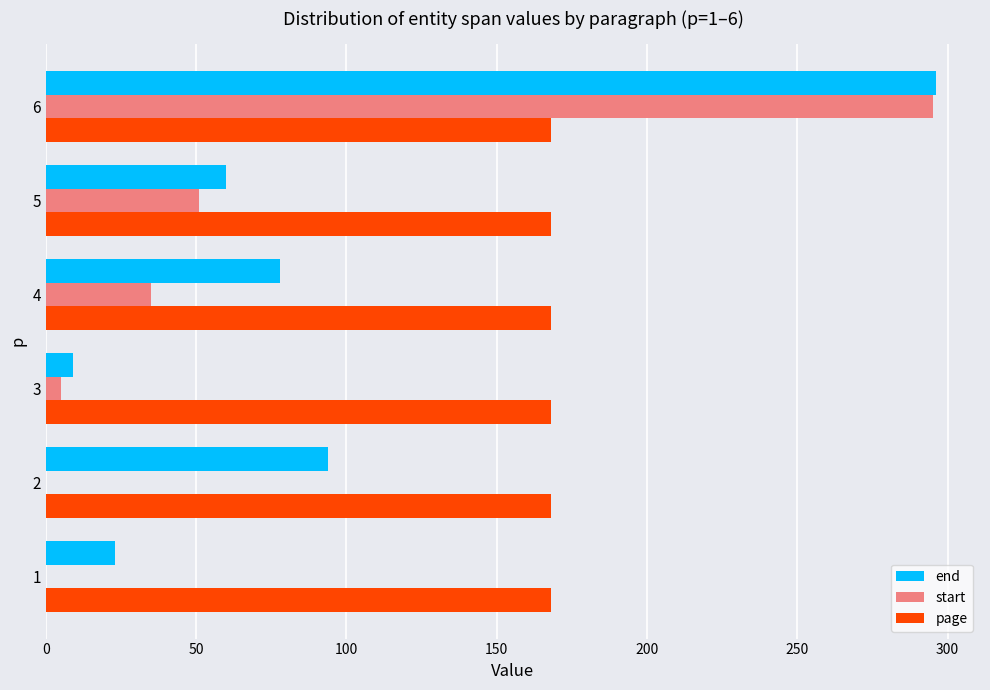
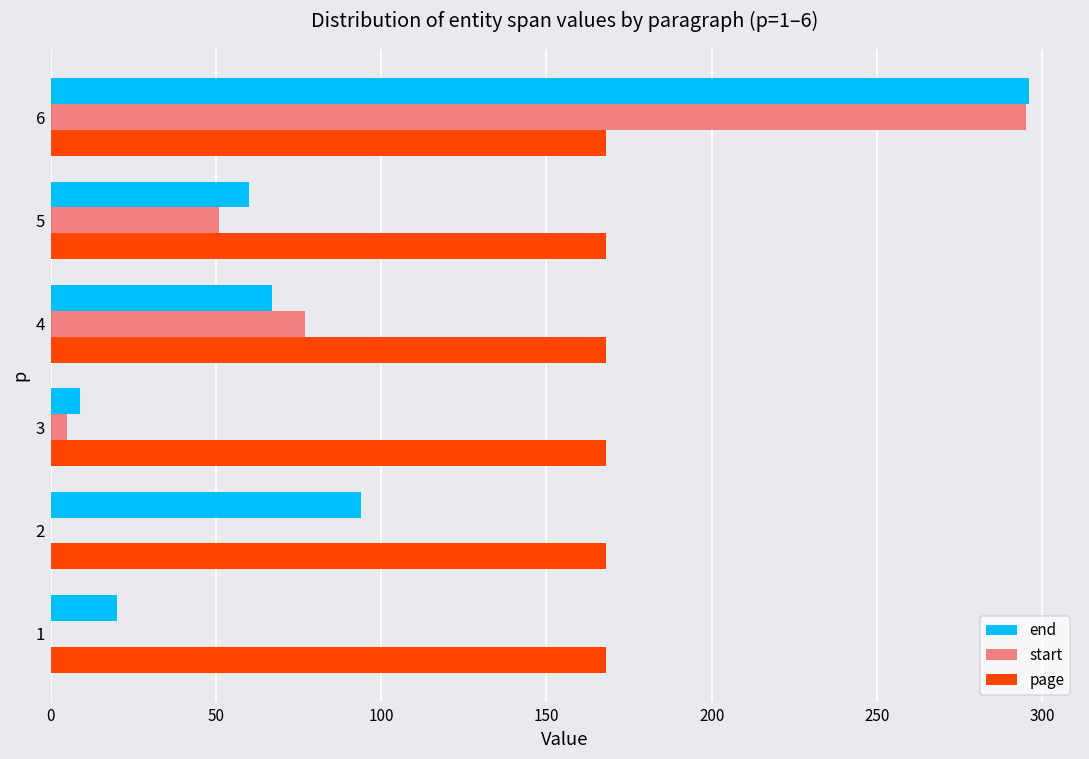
end, 4: 78 -> 67
start, 4: 35 -> 77
end, 1: 23 -> 20
